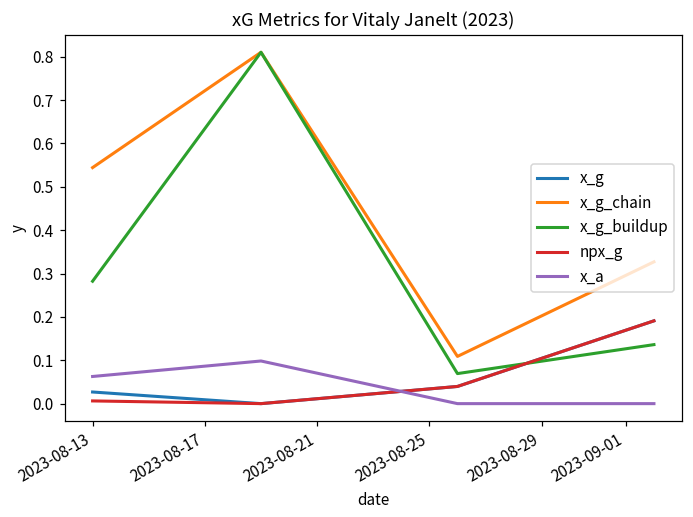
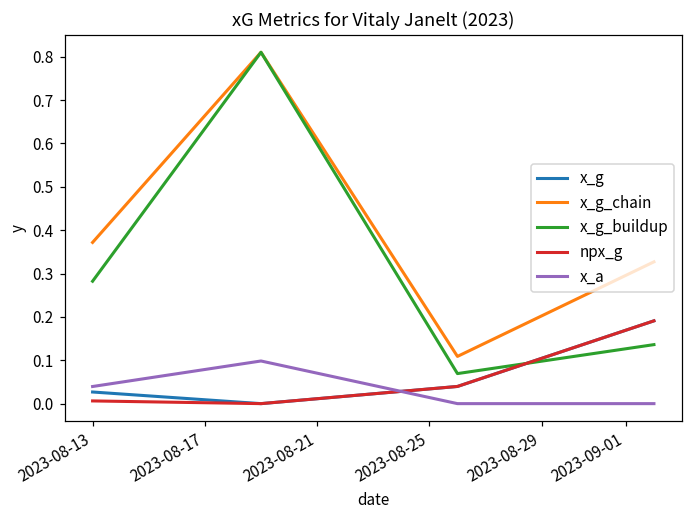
x_g_chain, 2023-08-13: 0.54 -> 0.37
x_a, 2023-08-13: 0.06 -> 0.04
